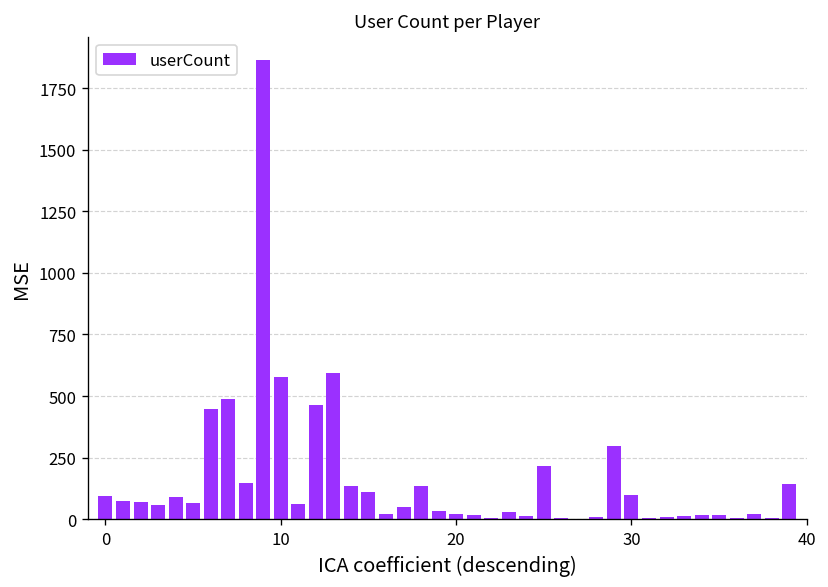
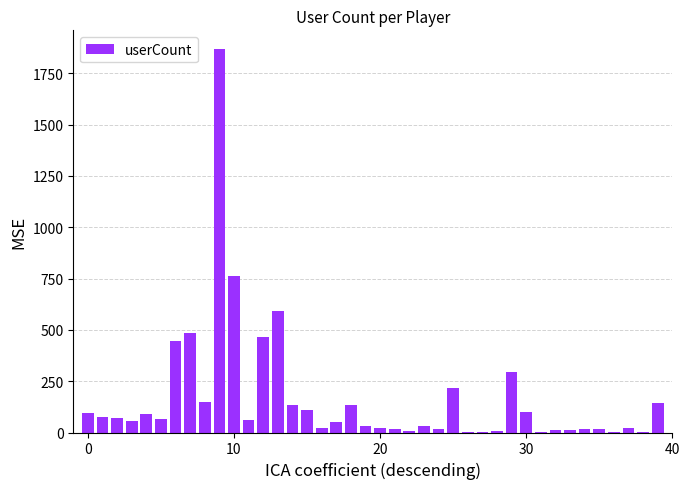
10: 580 -> 760
